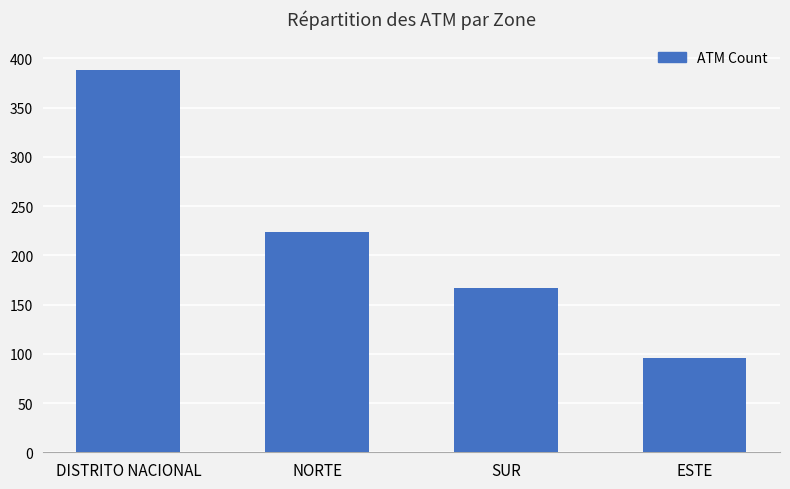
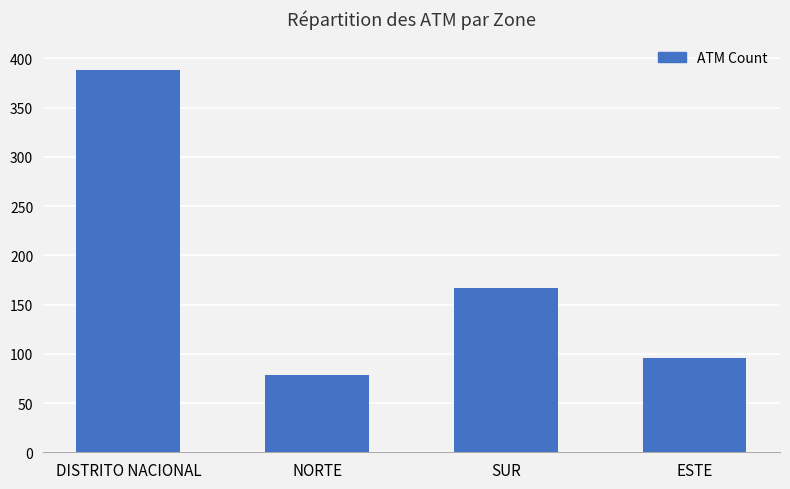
NORTE: 220 -> 80
